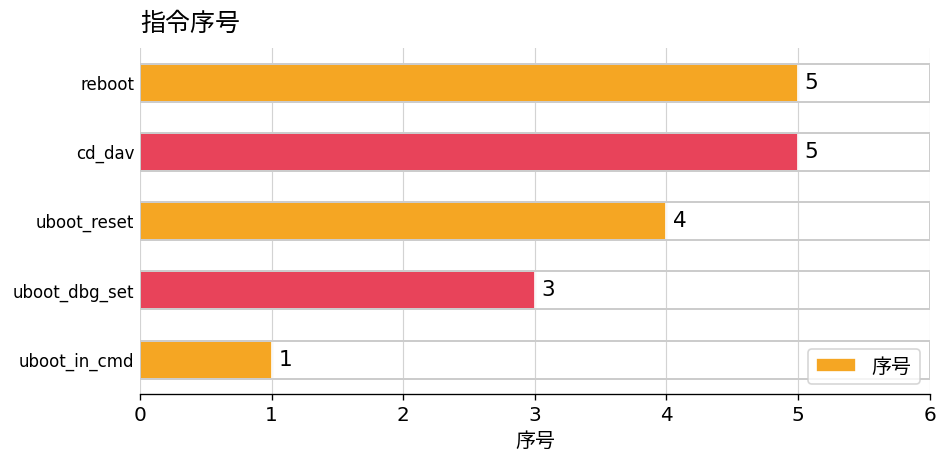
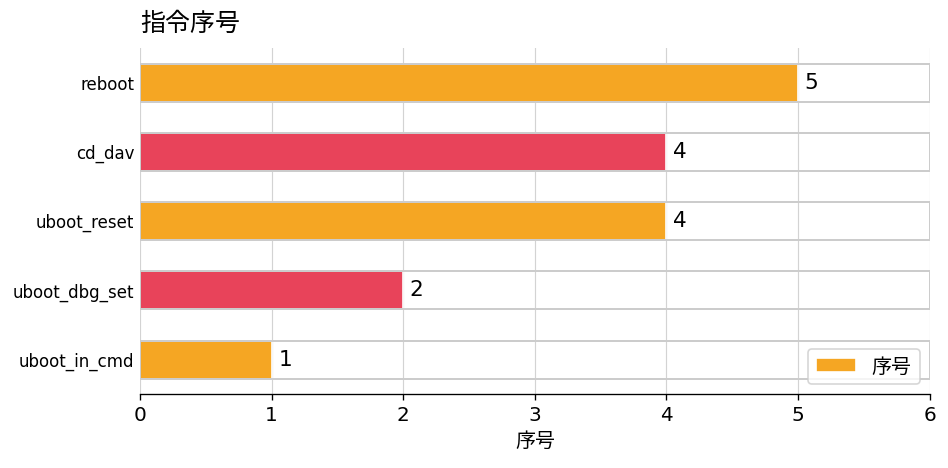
cd_dav: 5 -> 4
uboot_dbg_set: 3 -> 2
